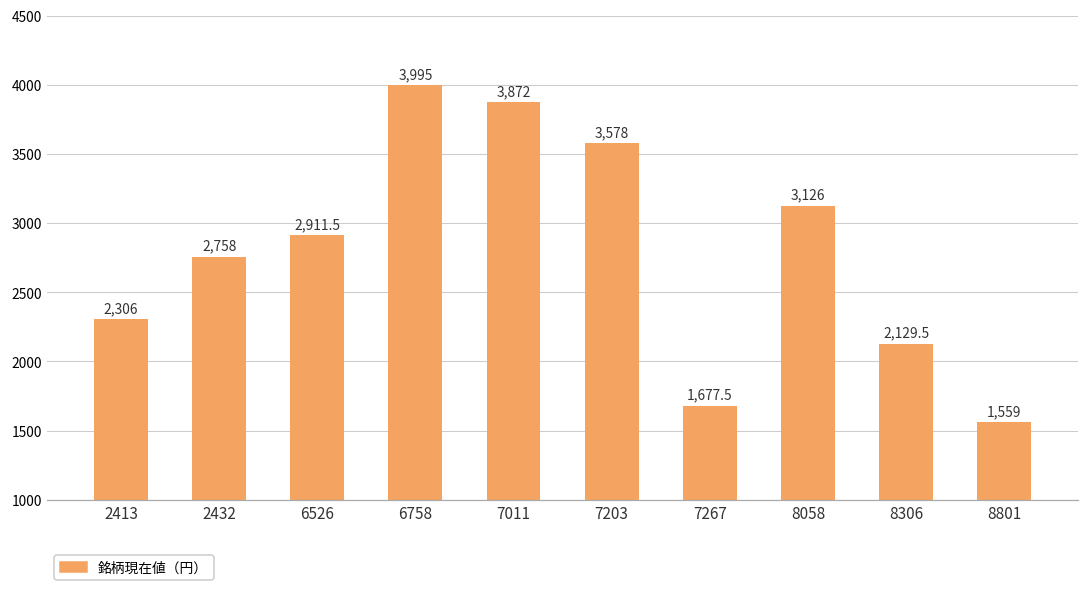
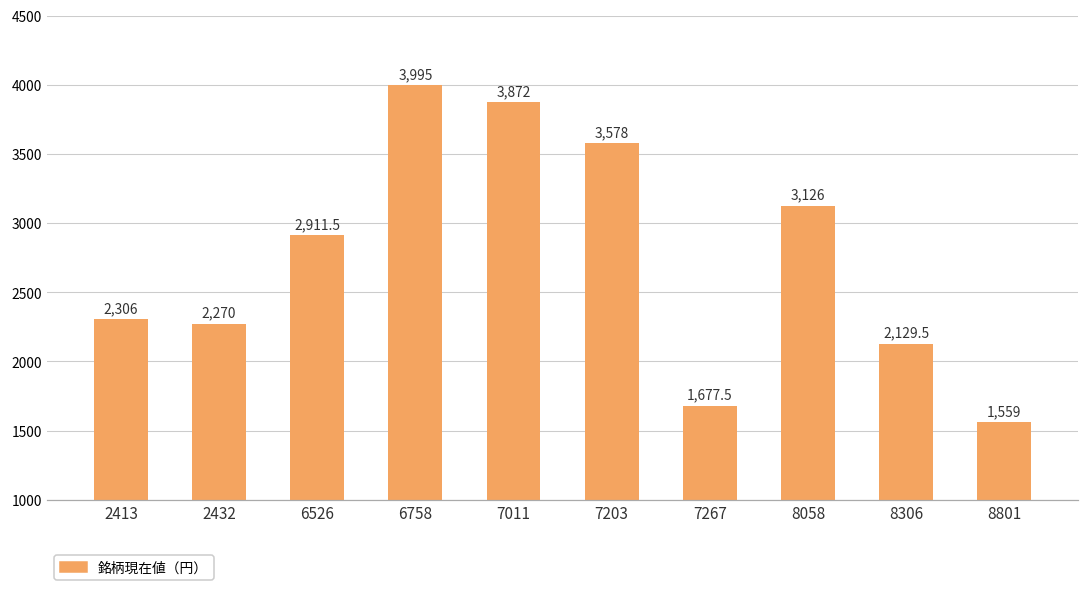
2432: 2,758 -> 2,270
